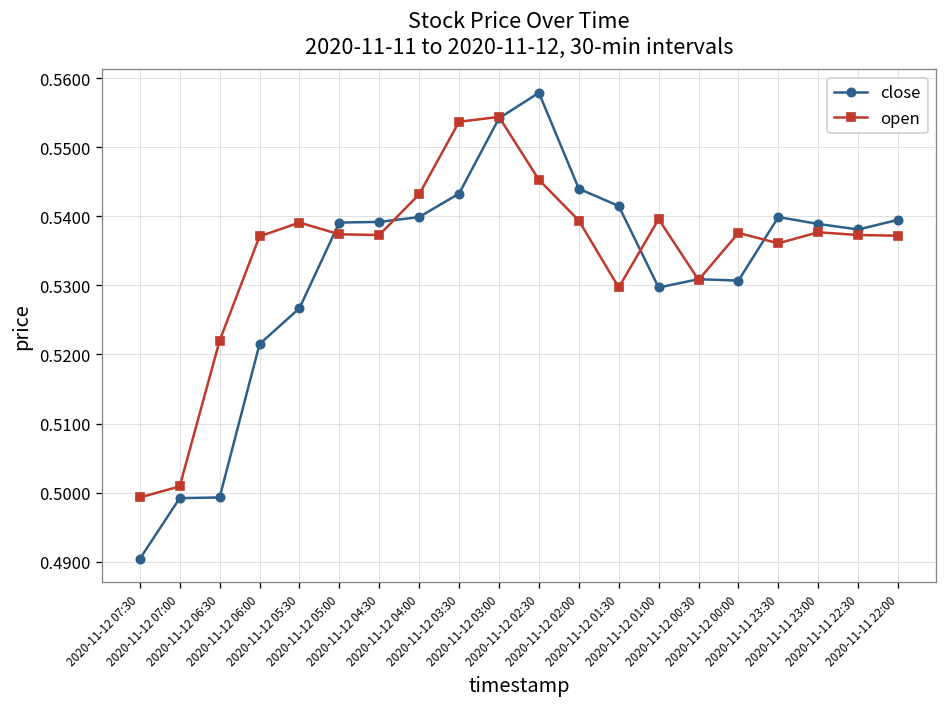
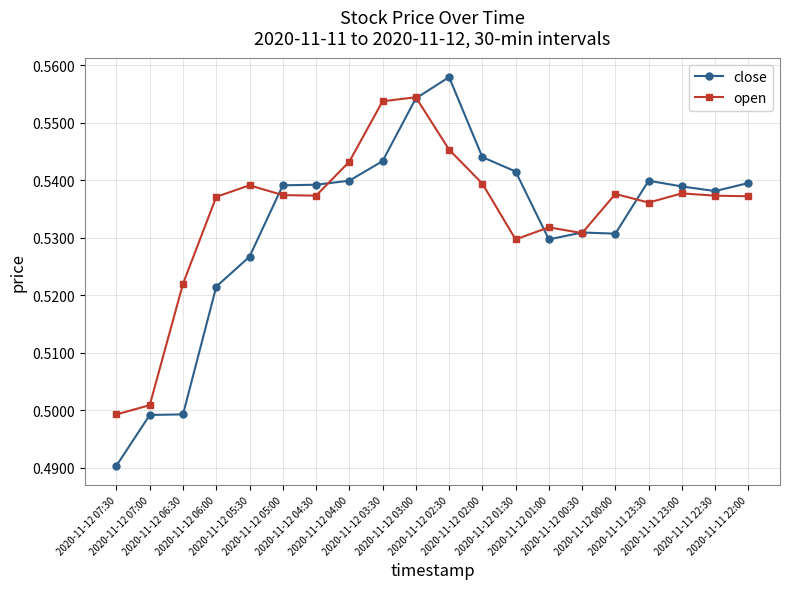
open, 2020-11-12 01:00: 0.540 -> 0.532
